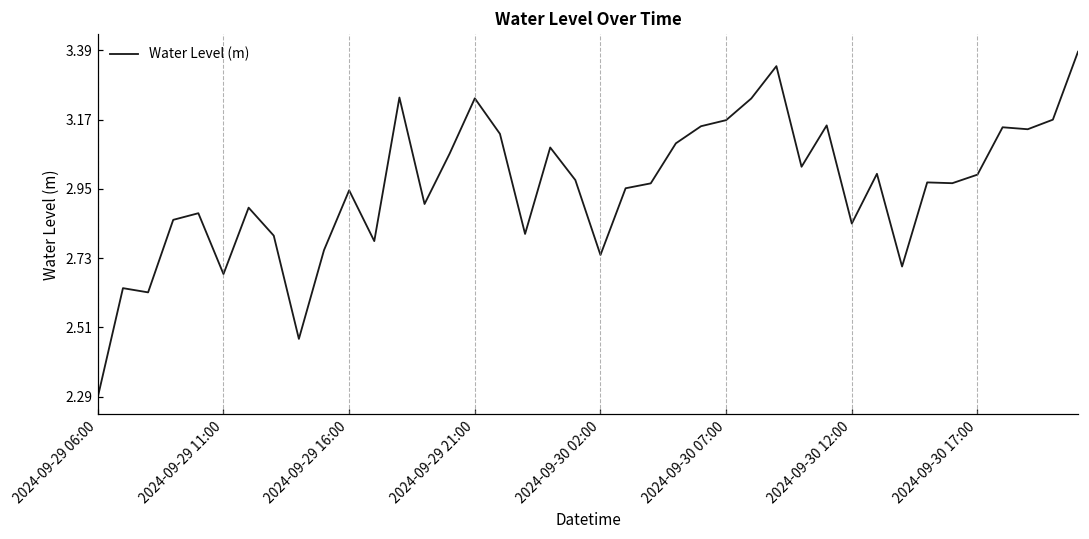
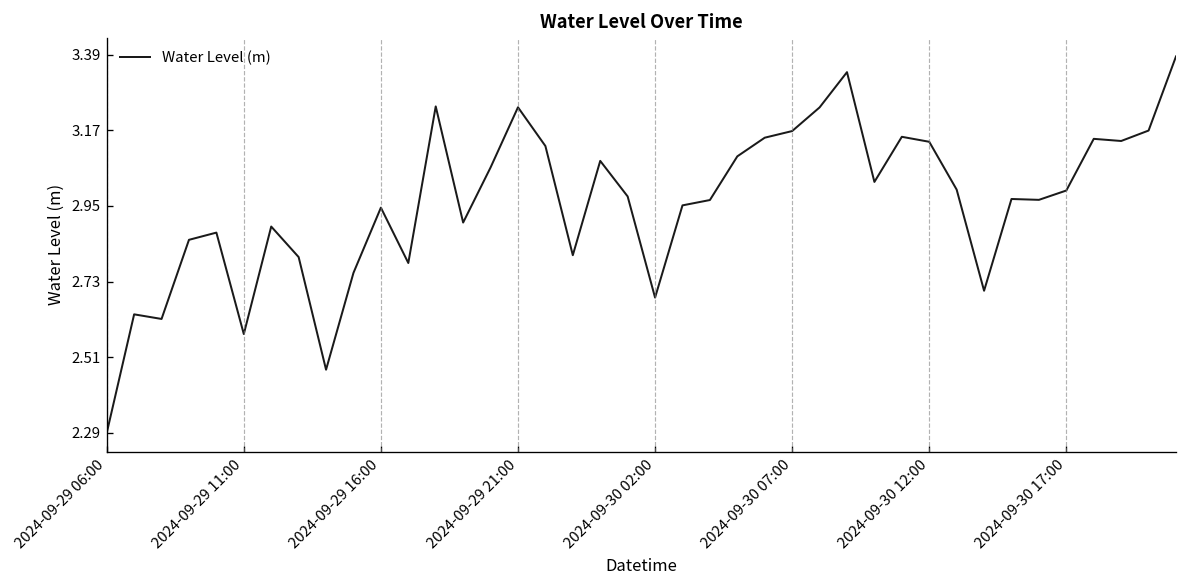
2024-09-29 11:00: 2.68 -> 2.58
2024-09-30 02:00: 2.74 -> 2.68
2024-09-30 12:00: 2.84 -> 3.14
